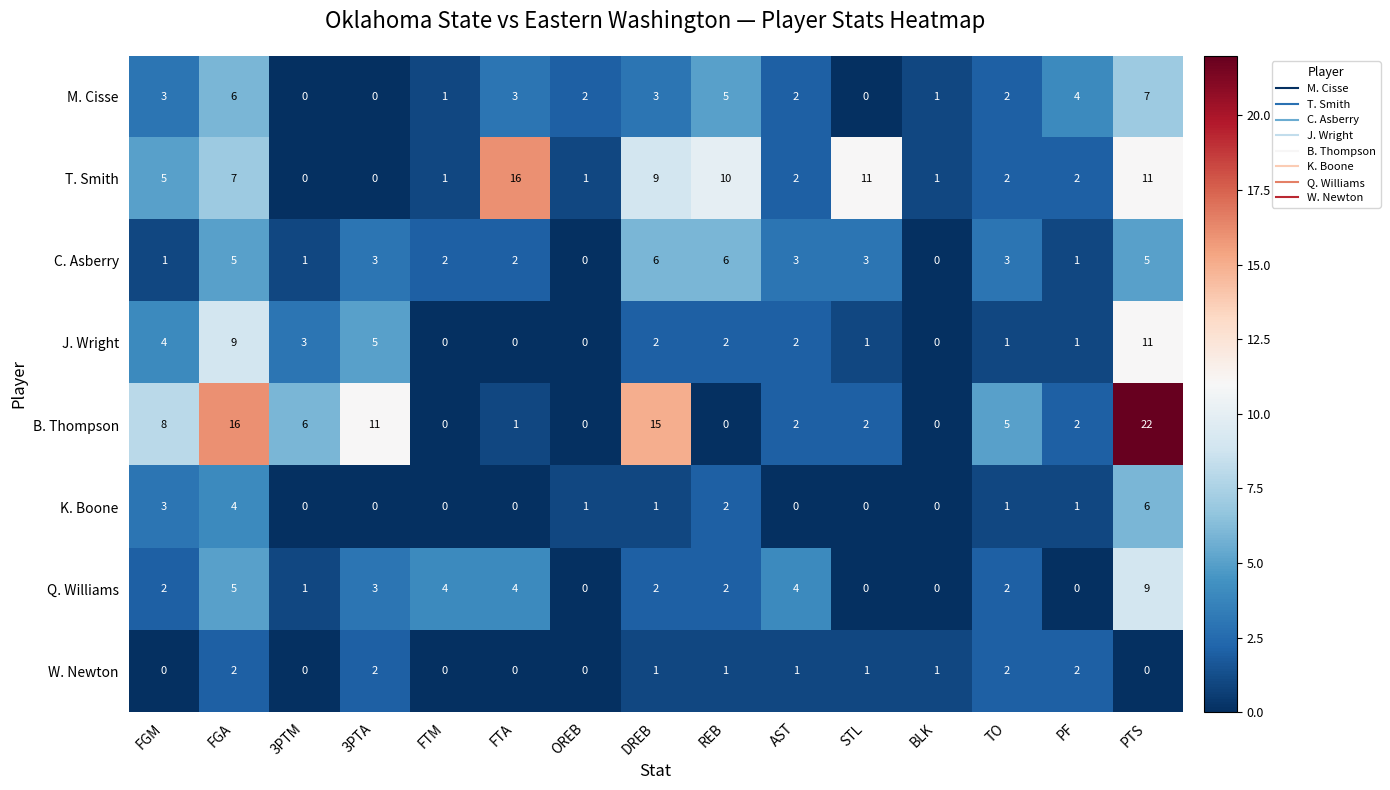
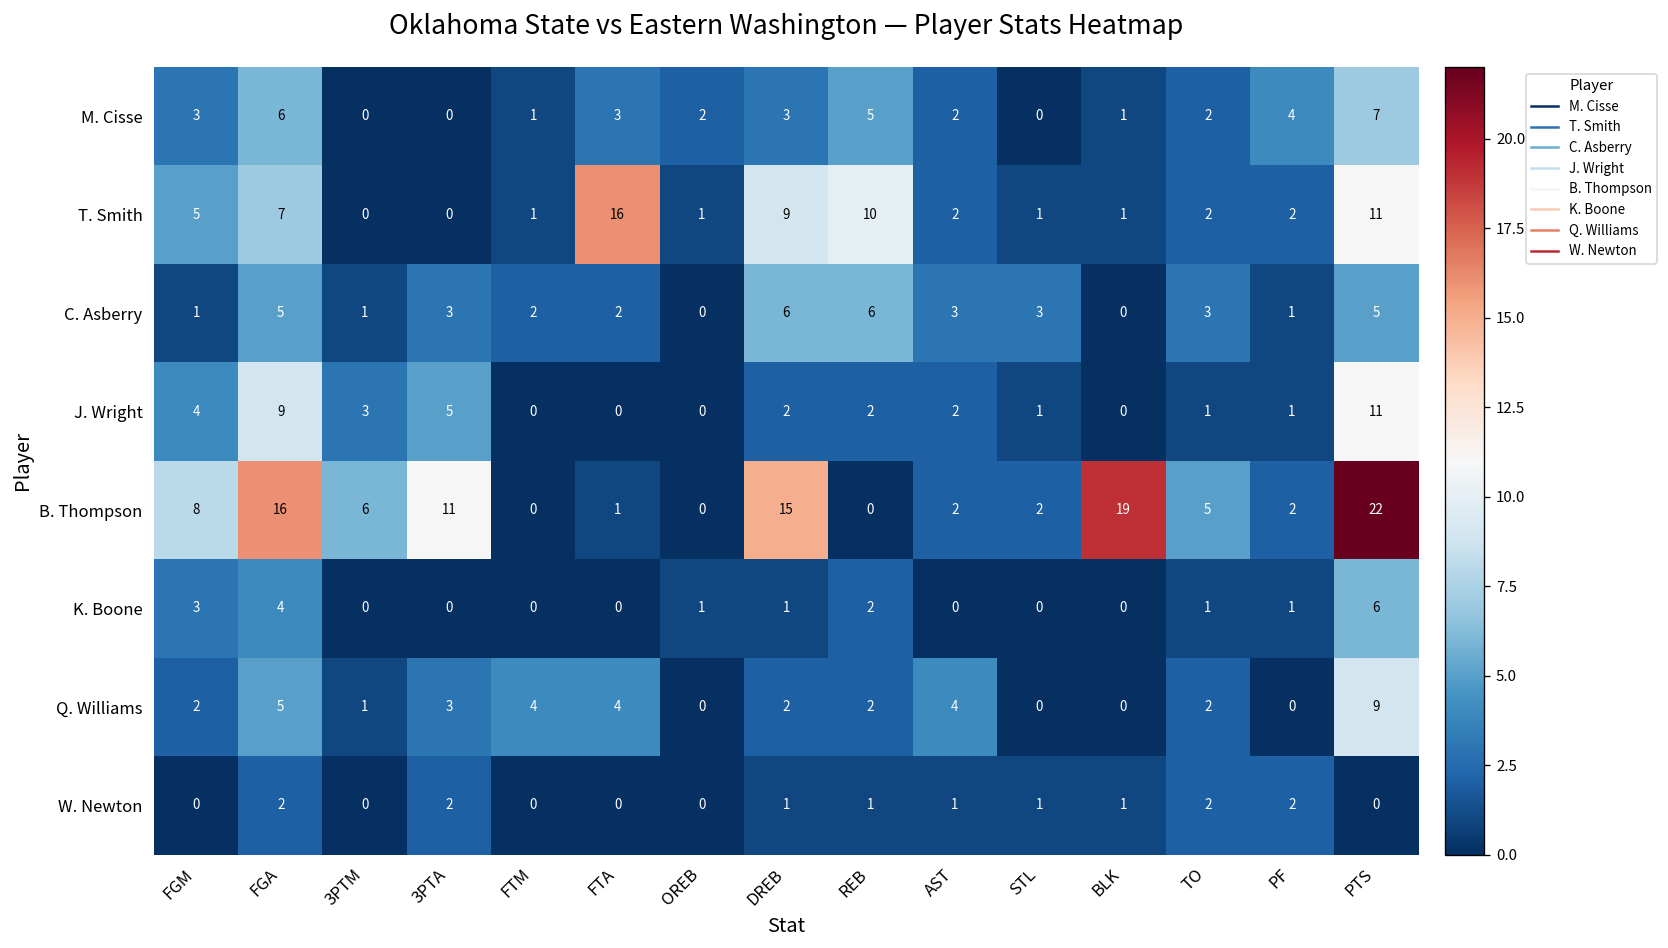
T. Smith, STL: 11 -> 1
B. Thompson, BLK: 0 -> 19
